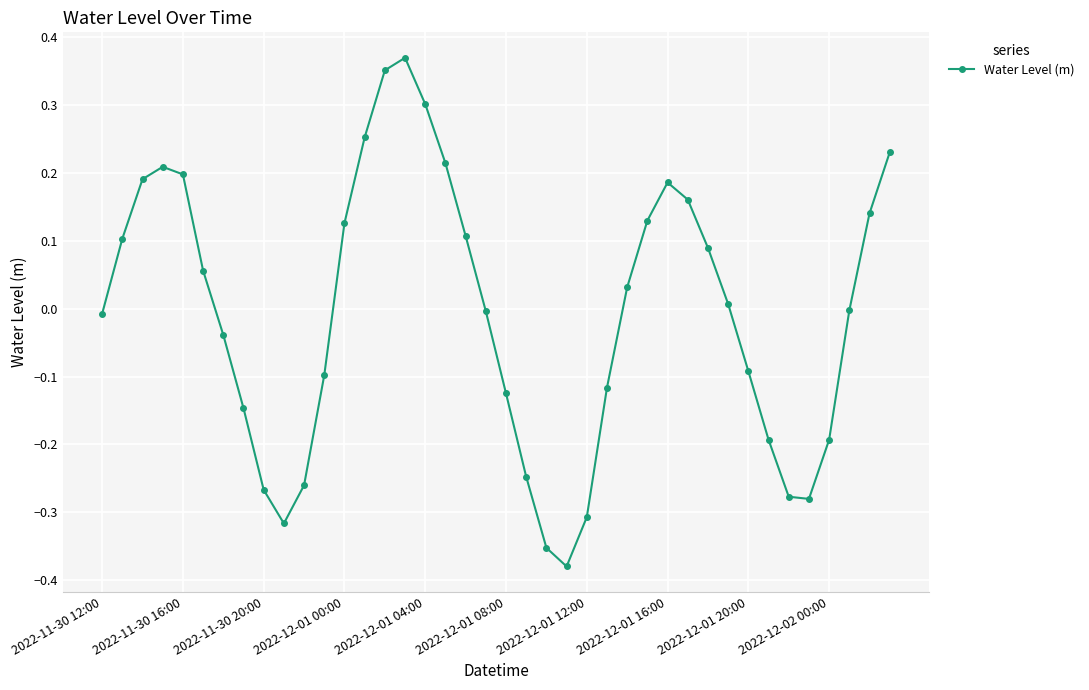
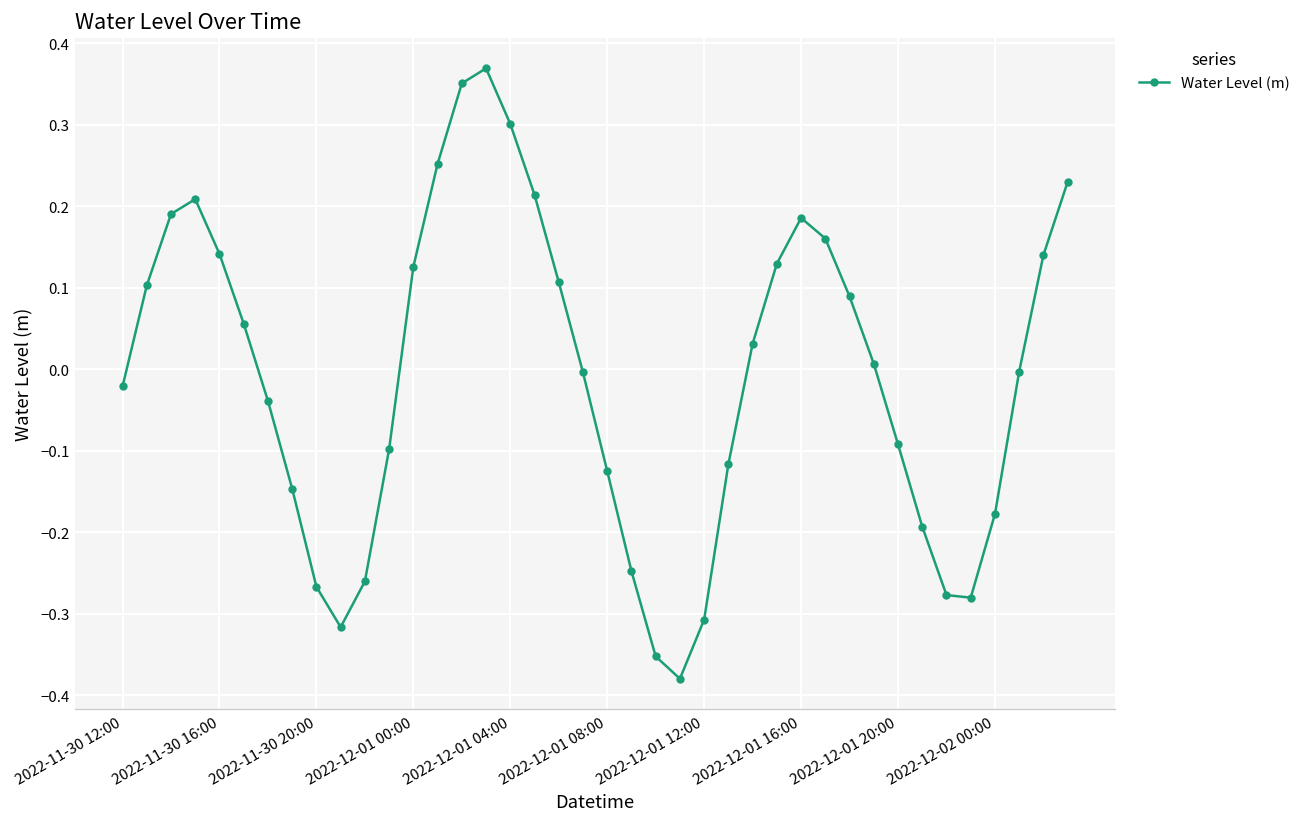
2022-11-30 12:00: -0.01 -> -0.02
2022-11-30 16:00: 0.20 -> 0.14
2022-12-02 00:00: -0.19 -> -0.18
